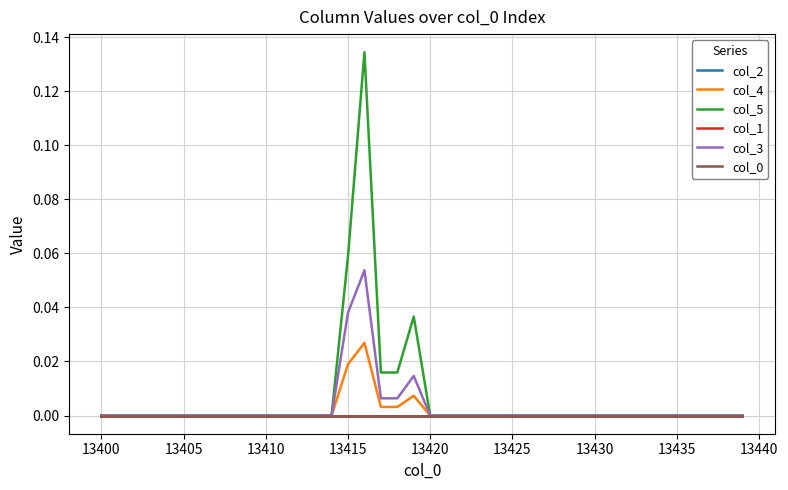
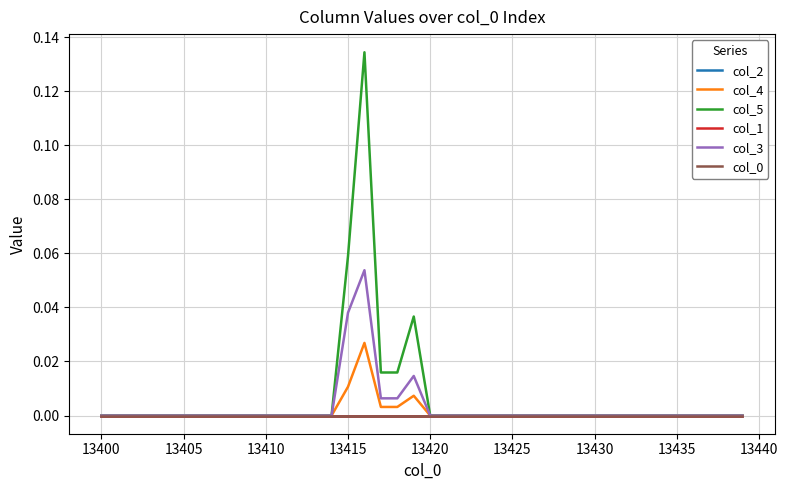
col_4, 13415: 0.019 -> 0.011
